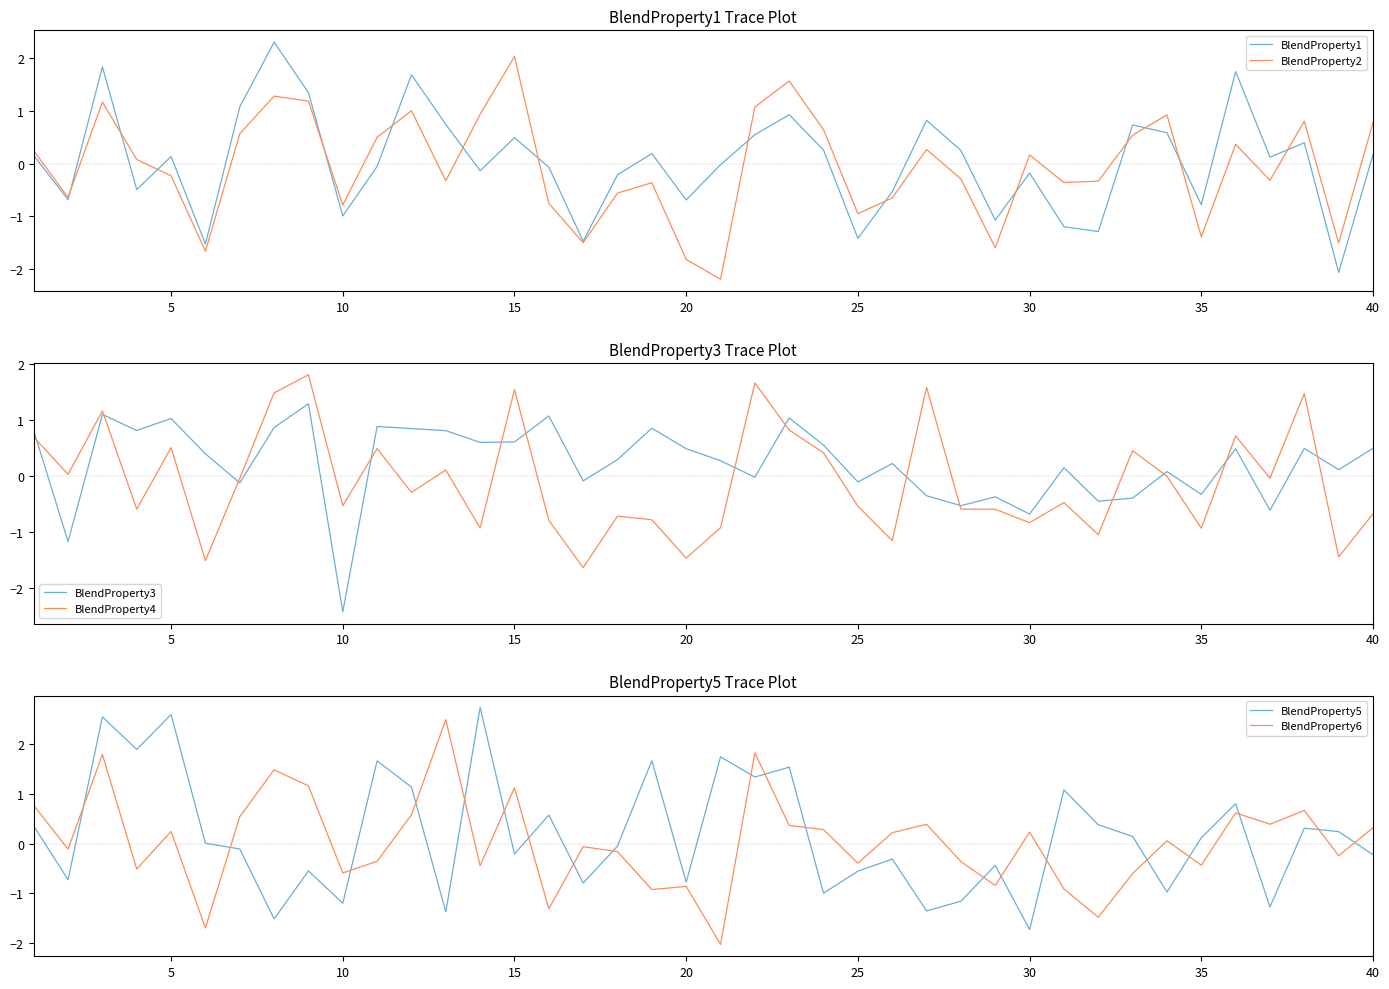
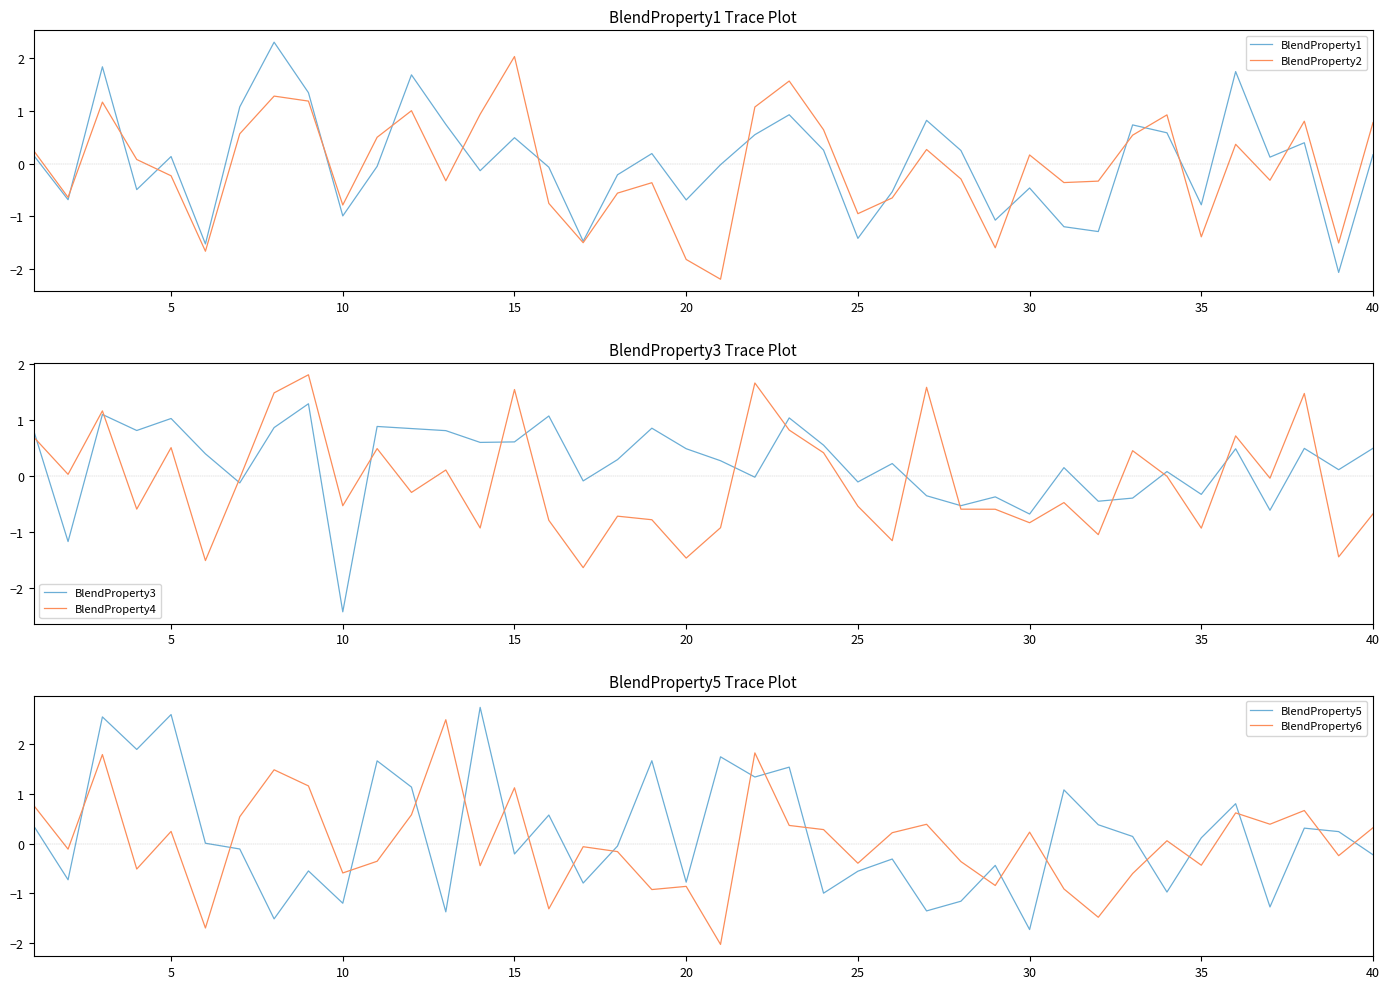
BlendProperty1 Trace Plot, BlendProperty1, 30: -0.2 -> -0.5
